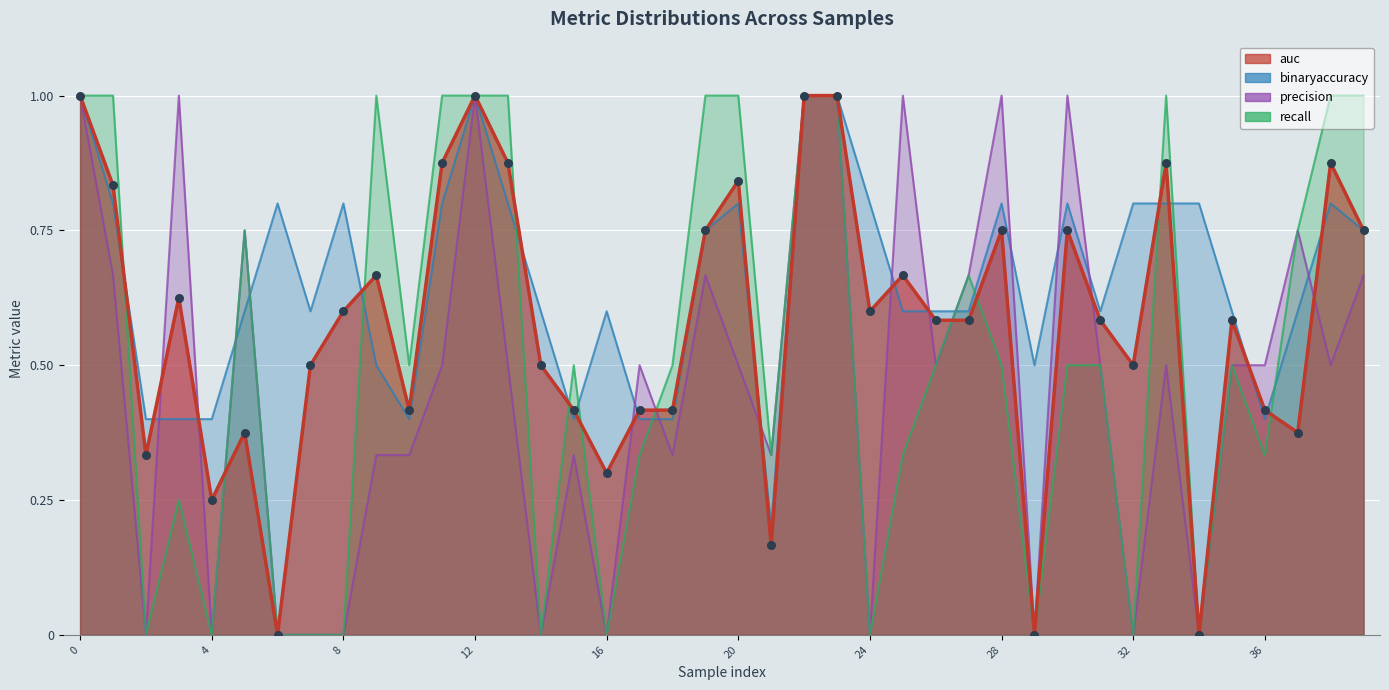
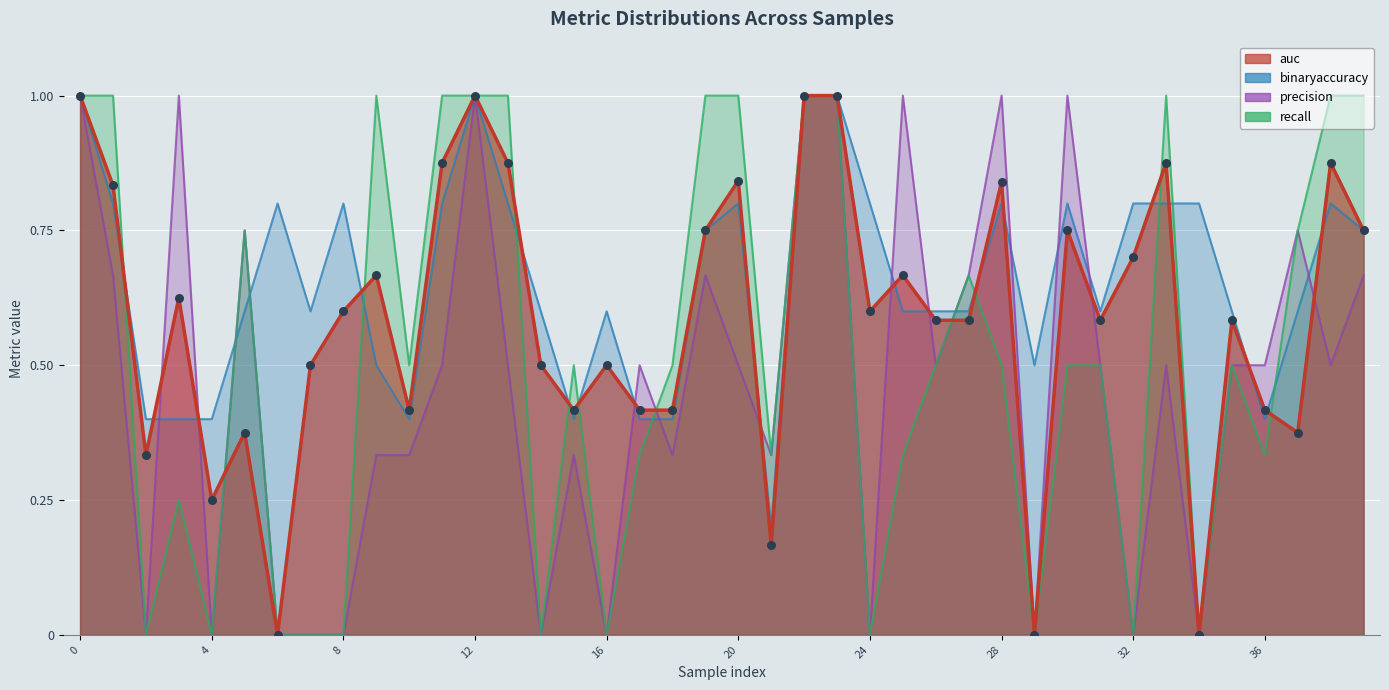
auc, 16: 0.3 -> 0.5
auc, 28: 0.75 -> 0.84
auc, 32: 0.5 -> 0.7
